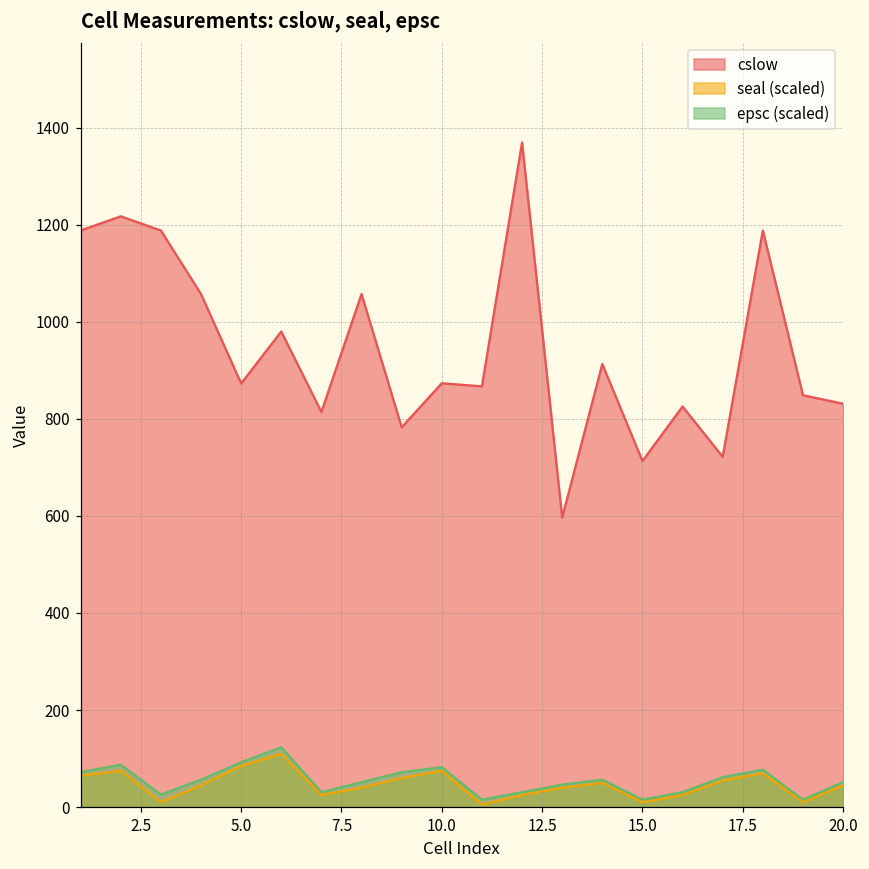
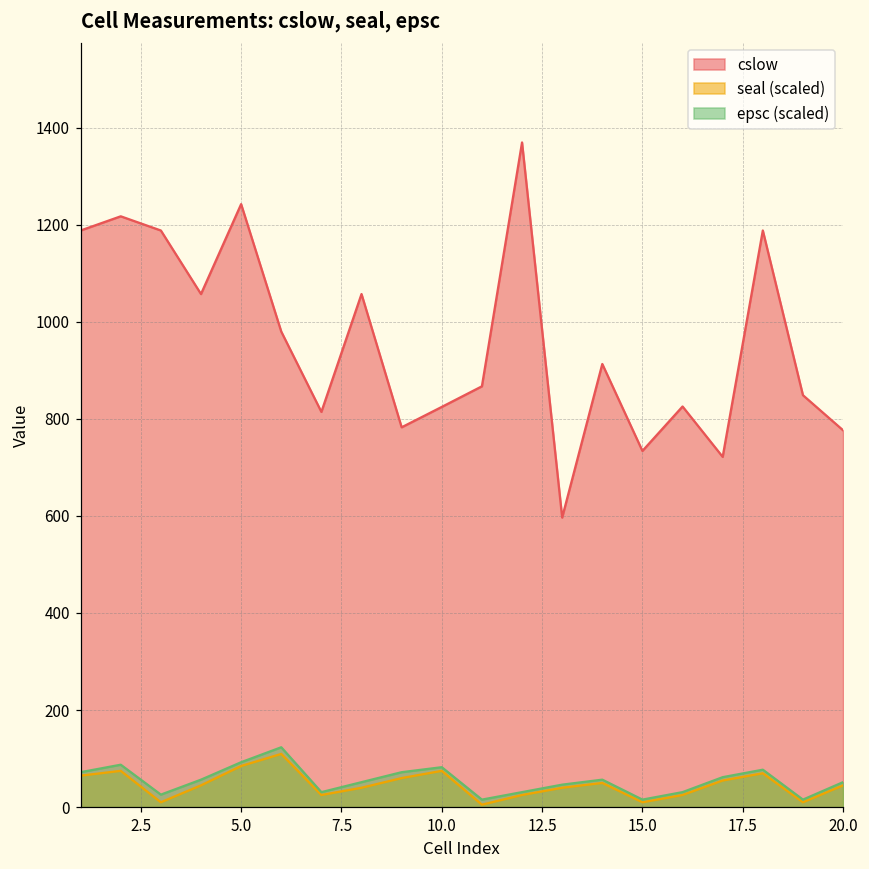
cslow, 5.0: 870 -> 1240
cslow, 10.0: 870 -> 820
cslow, 15.0: 710 -> 730
cslow, 20.0: 830 -> 780
